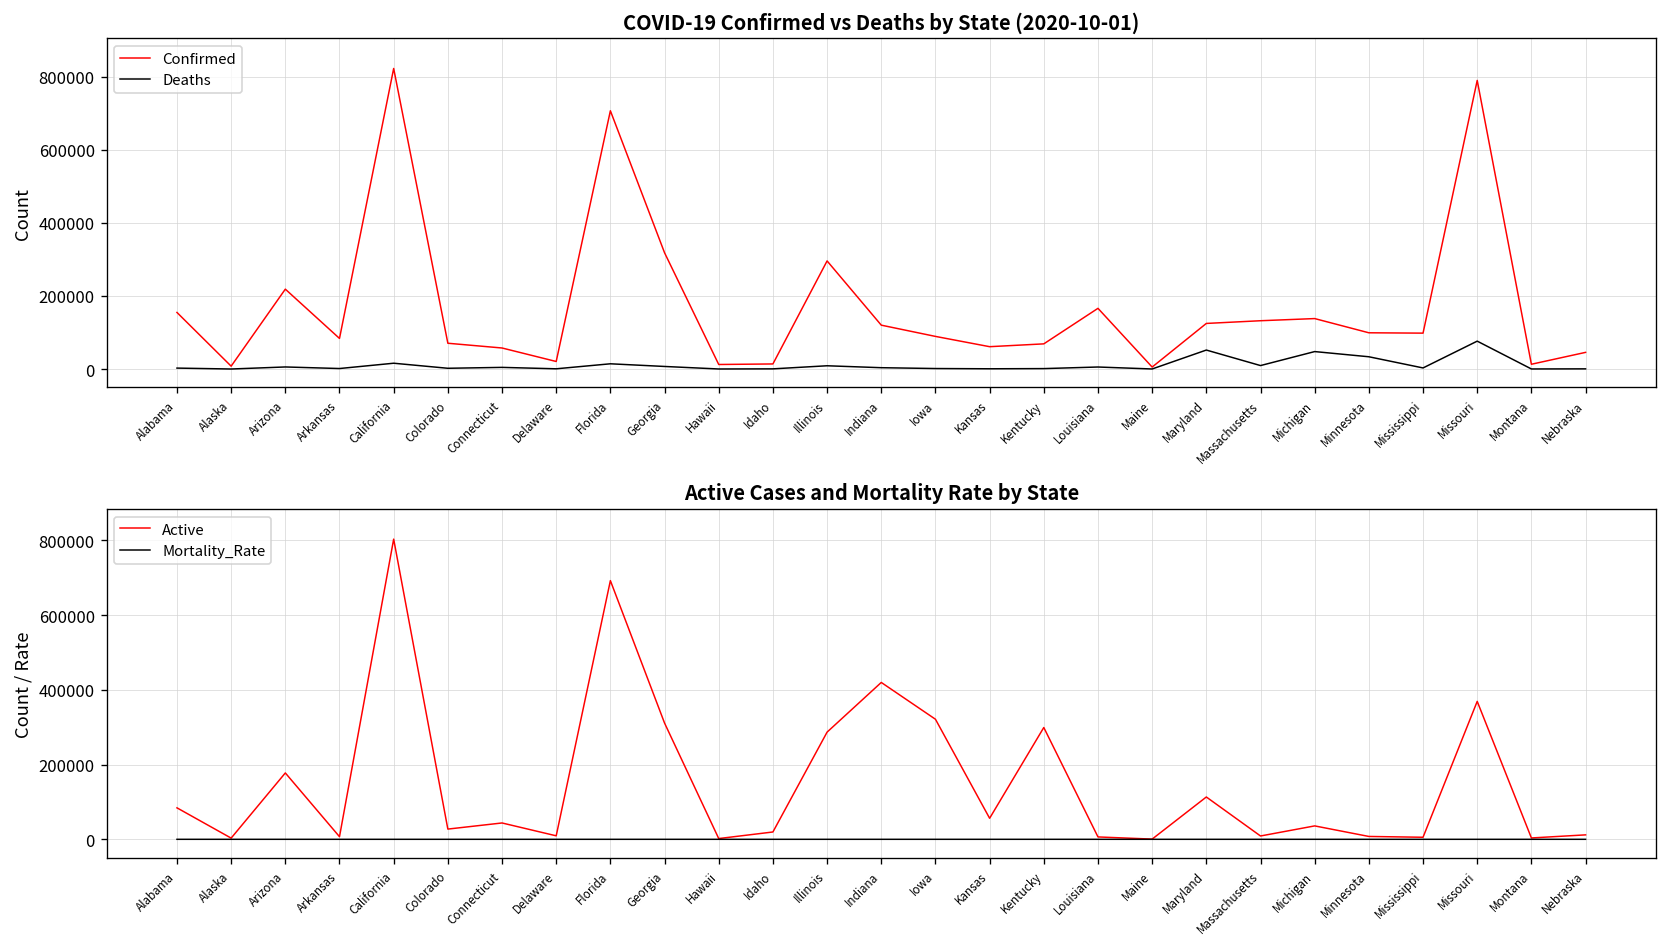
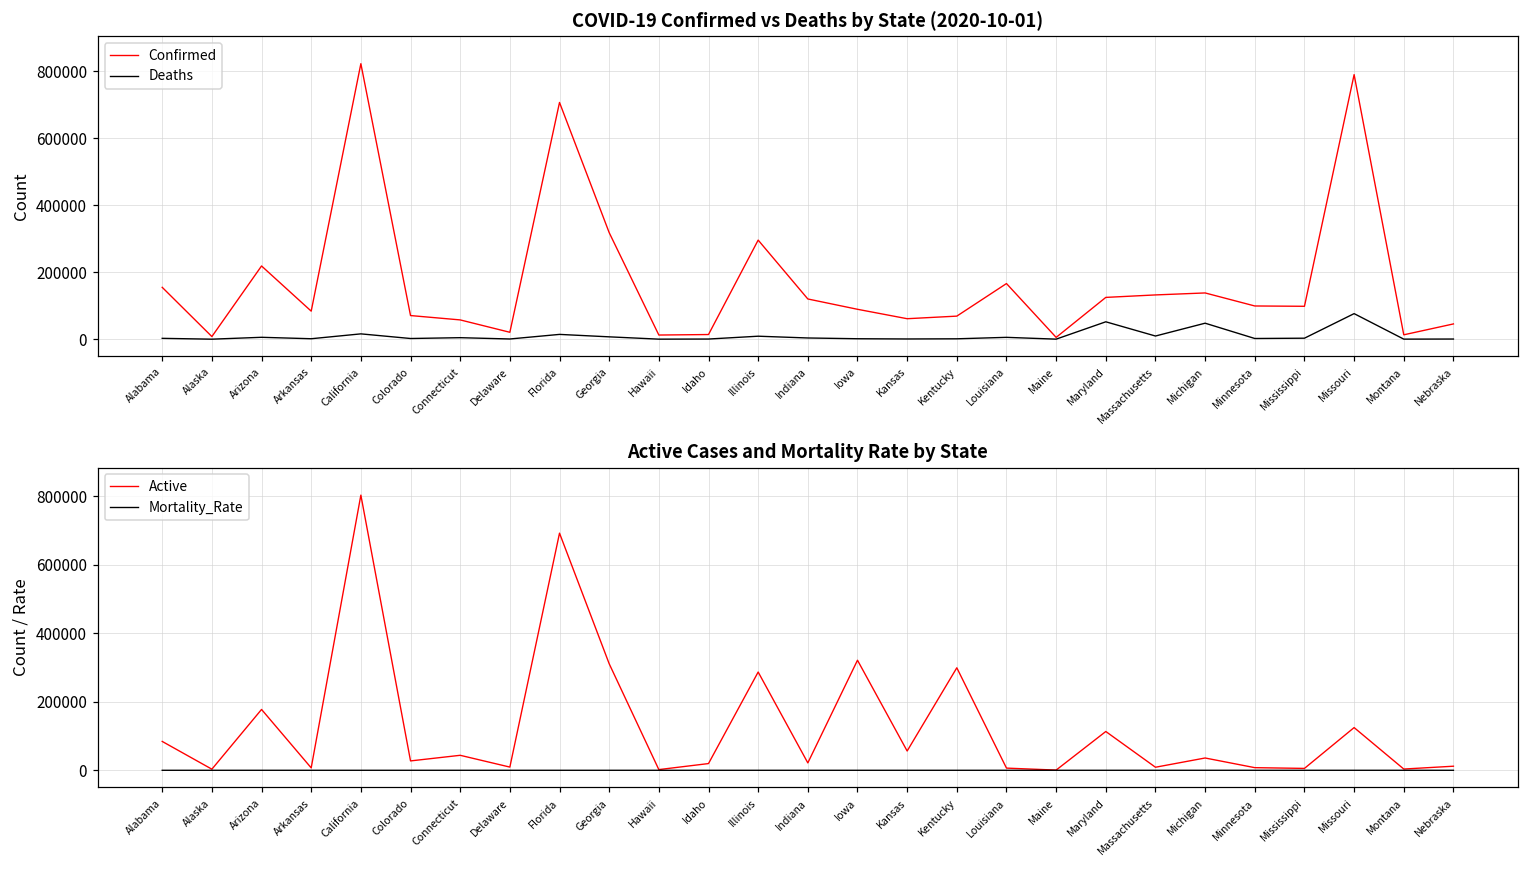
COVID-19 Confirmed vs Deaths by State (2020-10-01), Deaths, Minnesota: 30000 -> 0
Active Cases and Mortality Rate by State, Active, Indiana: 420000 -> 20000
Active Cases and Mortality Rate by State, Active, Missouri: 370000 -> 120000
